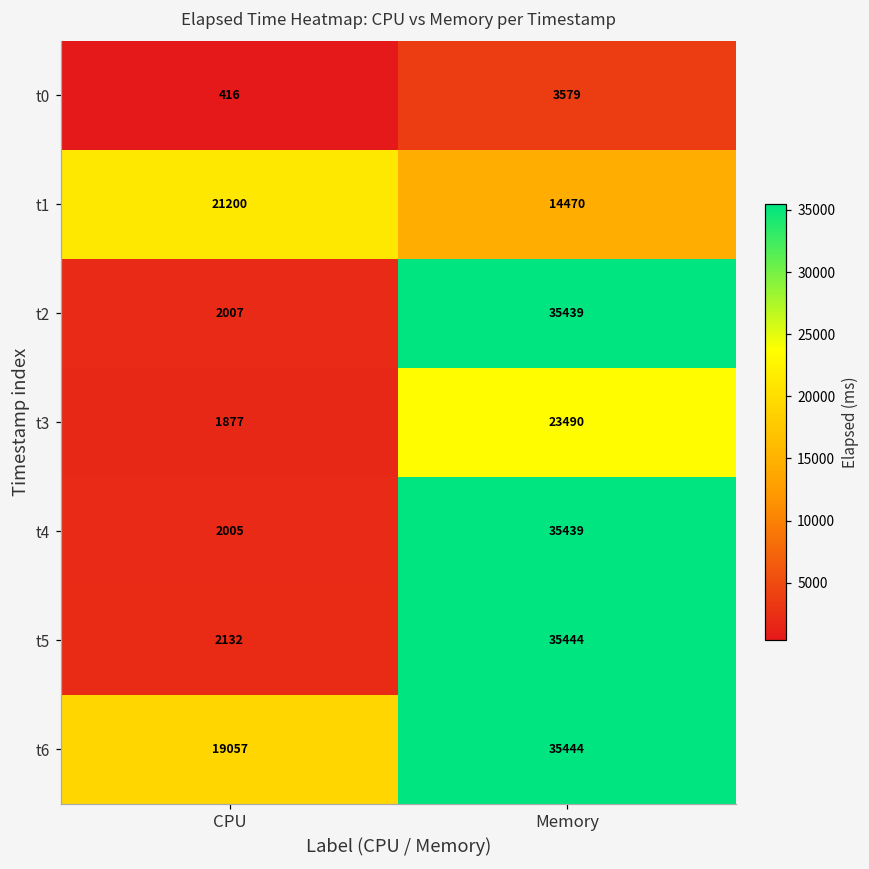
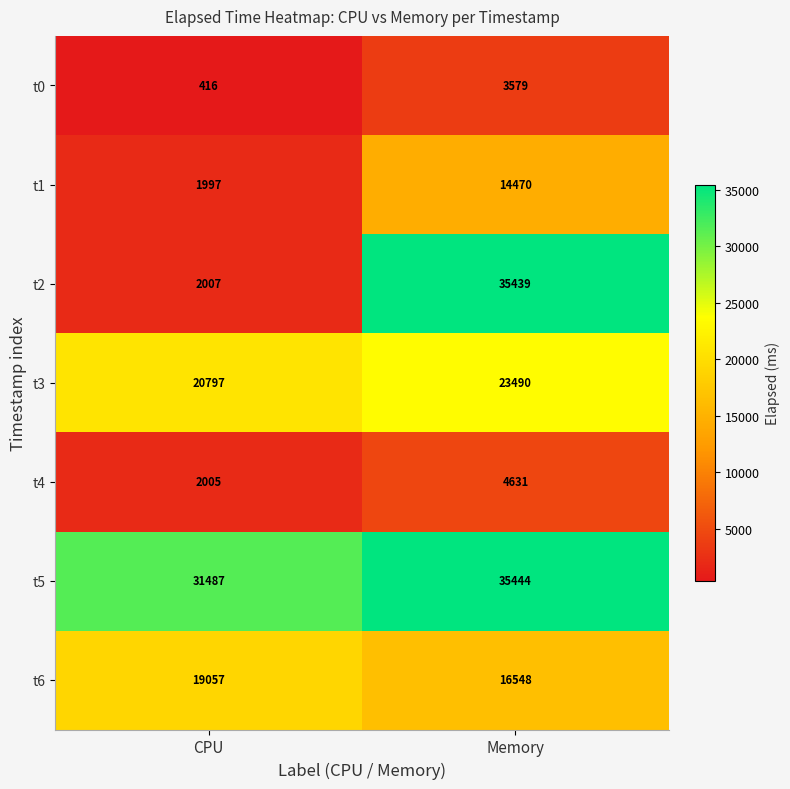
t1, CPU: 21200 -> 1997
t3, CPU: 1877 -> 20797
t4, Memory: 35439 -> 4631
t5, CPU: 2132 -> 31487
t6, Memory: 35444 -> 16548
